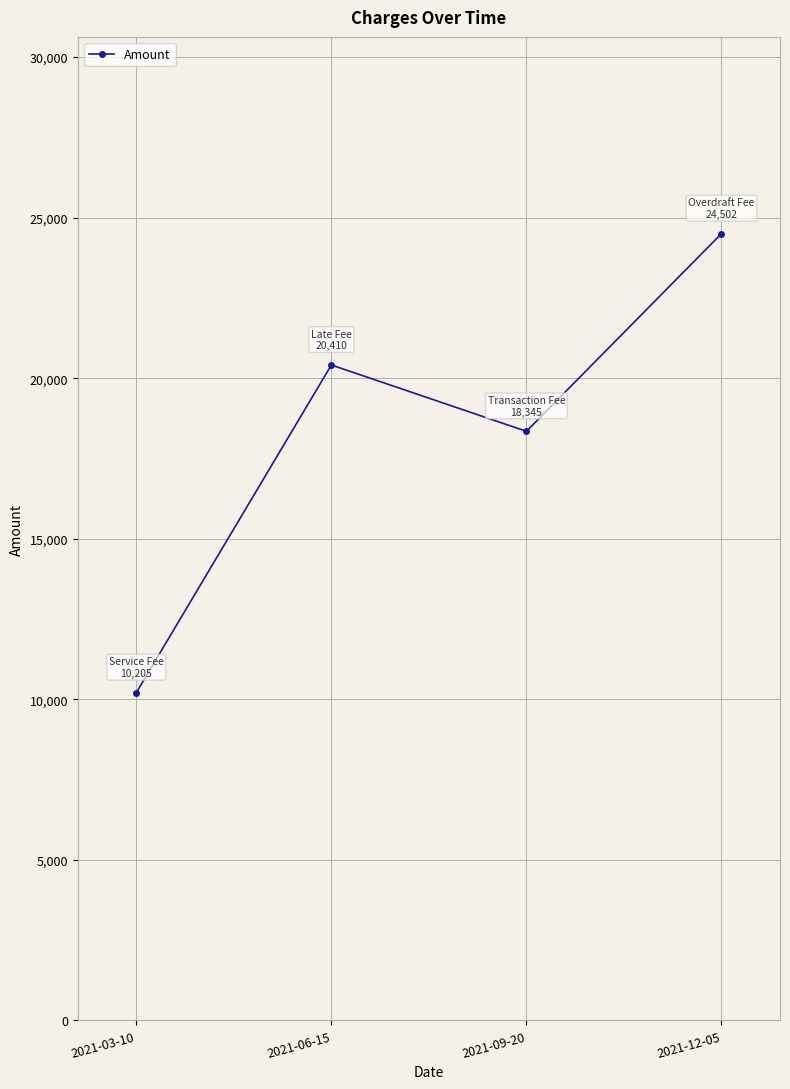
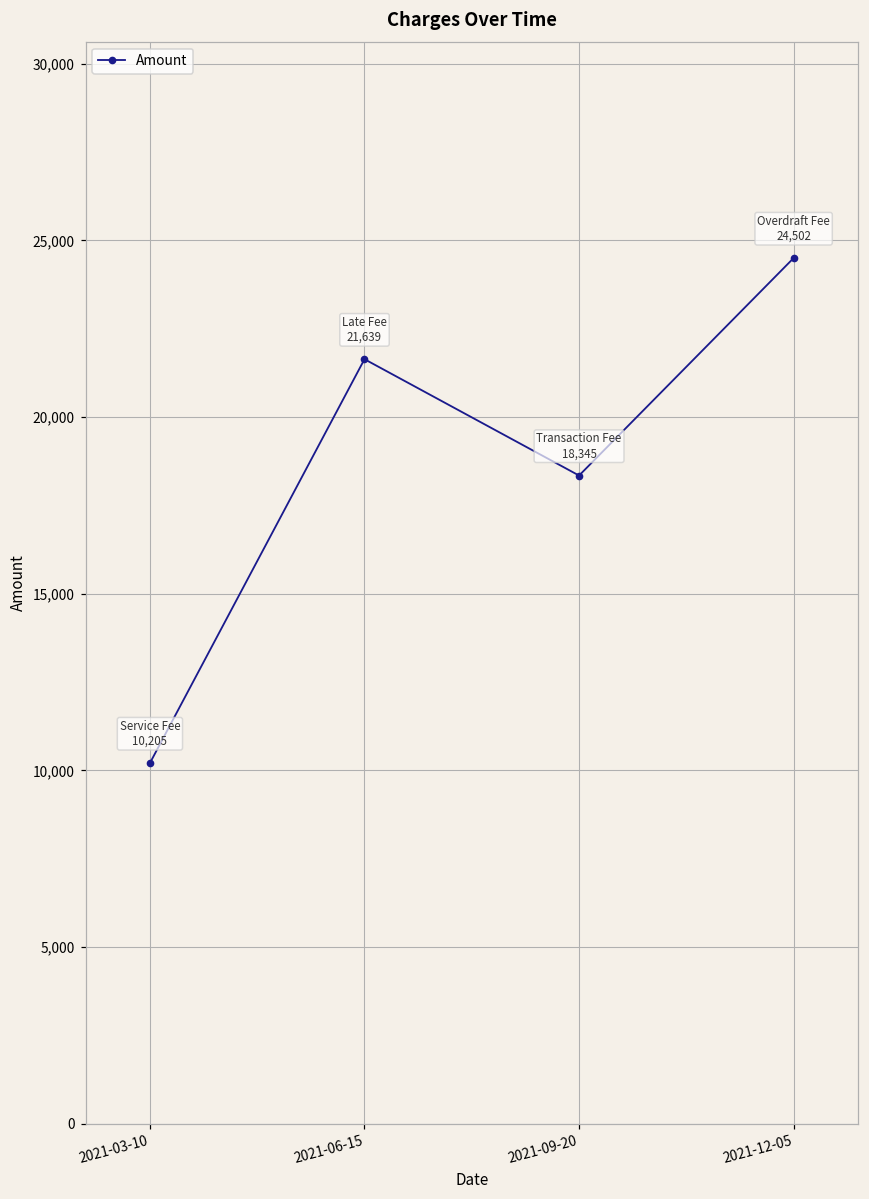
2021-06-15: 20,410 -> 21,639
